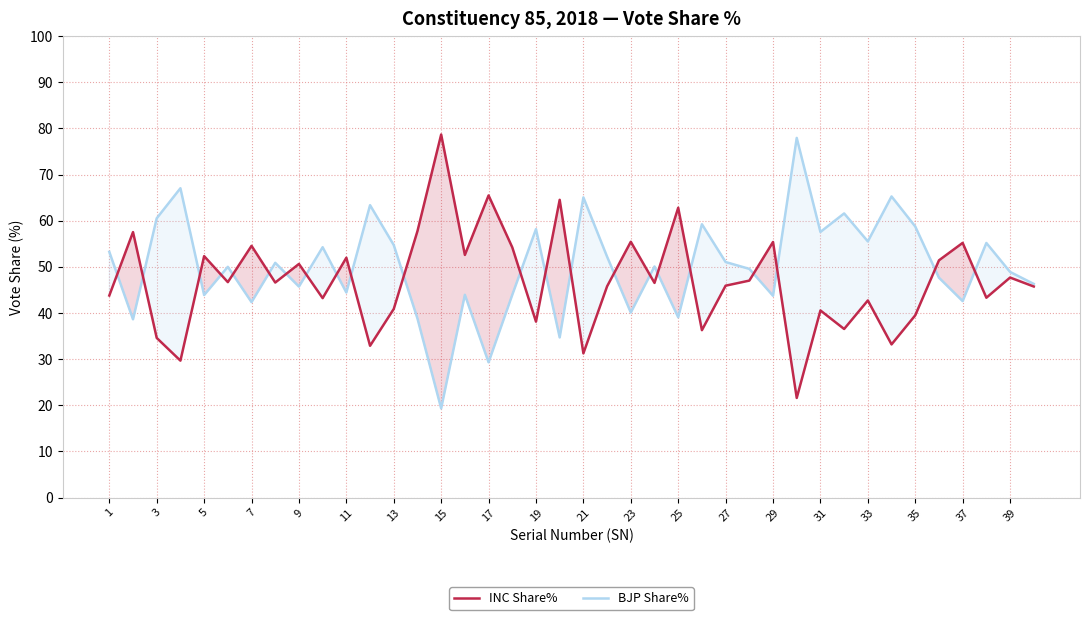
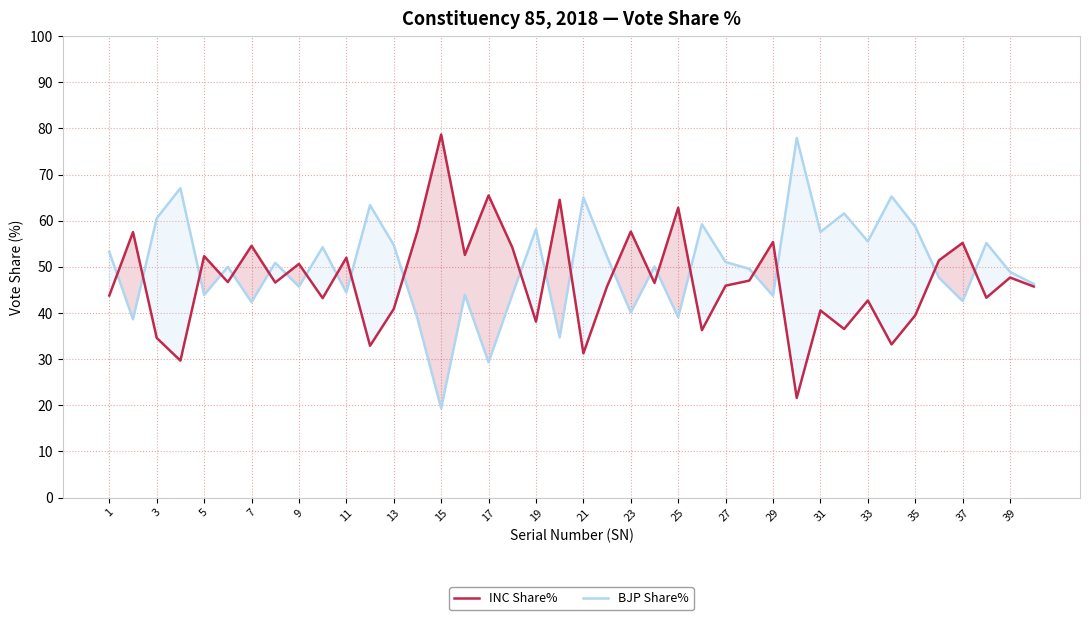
INC Share%, 23: 55 -> 58
